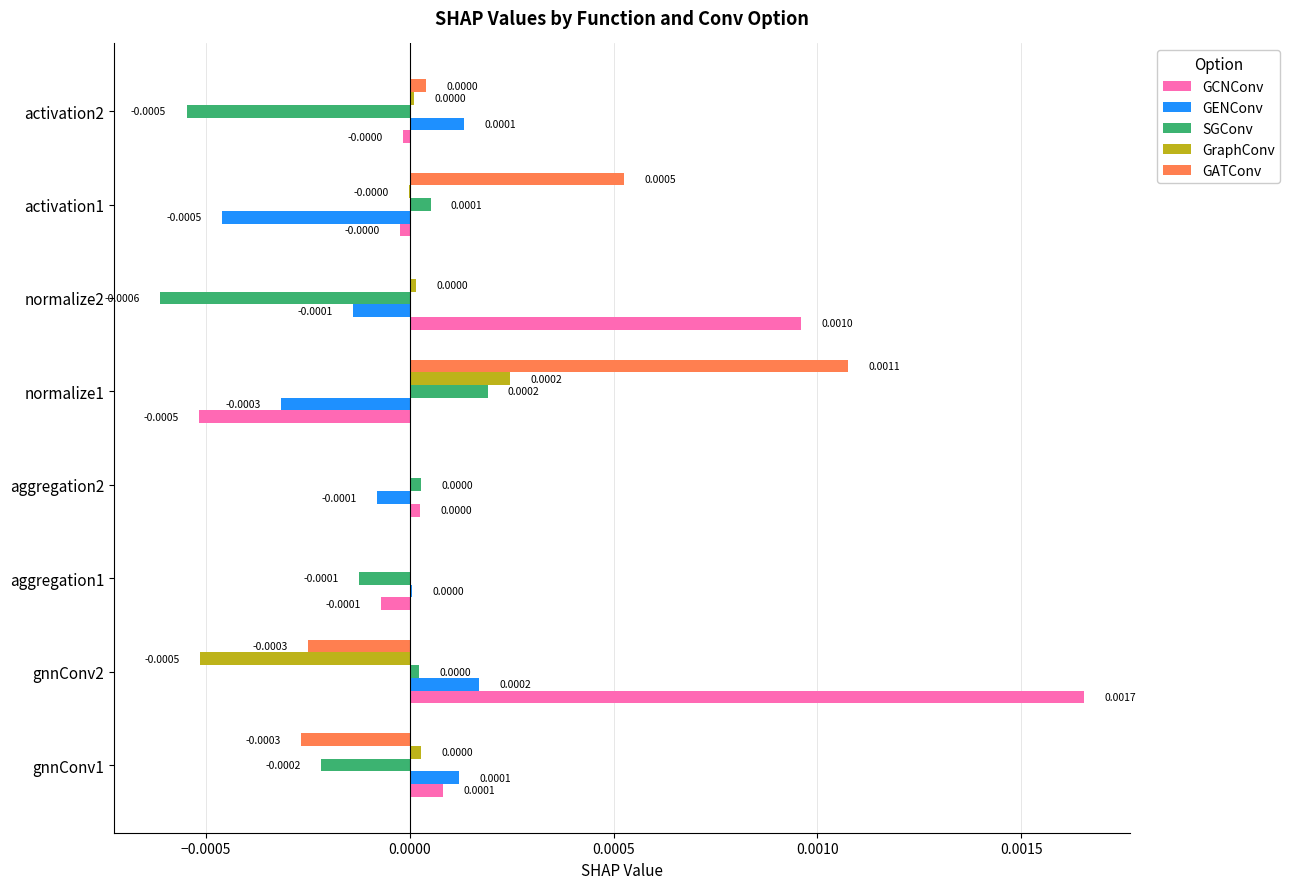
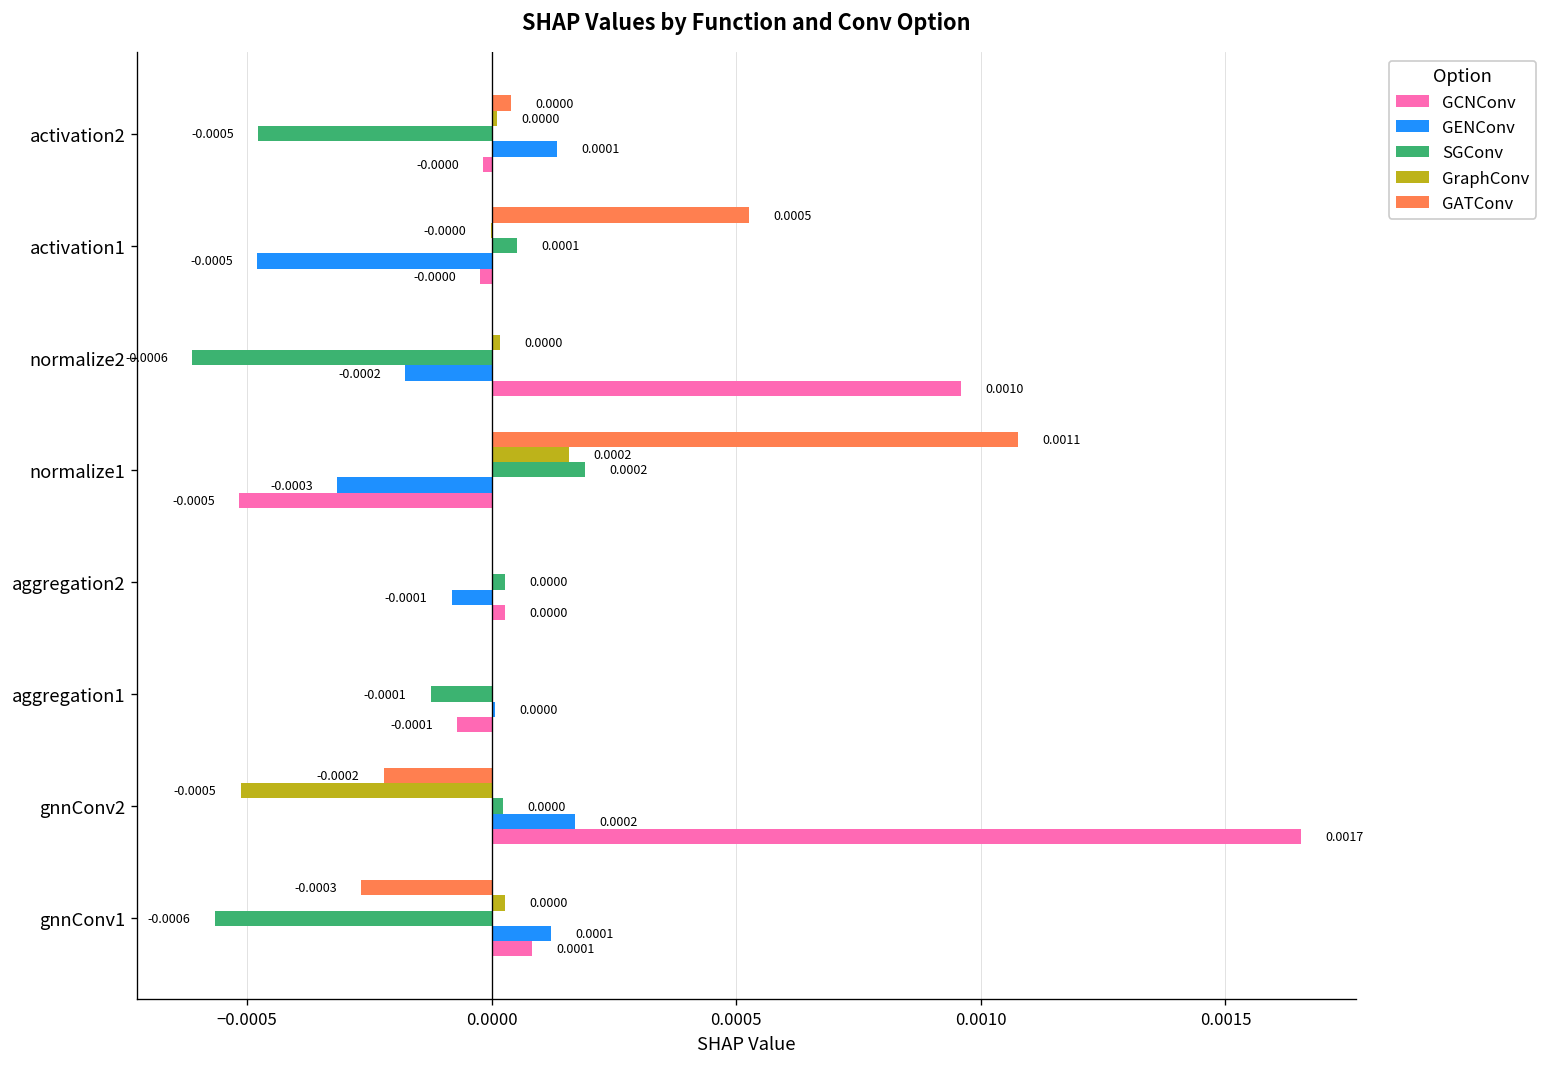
SGConv, activation2: -0.00055 -> -0.00048
GENConv, activation1: -0.00046 -> -0.00048
GENConv, normalize2: -0.0001 -> -0.0002
GraphConv, normalize1: 0.00025 -> 0.00016
GATConv, gnnConv2: -0.0003 -> -0.0002
SGConv, gnnConv1: -0.0002 -> -0.0006
